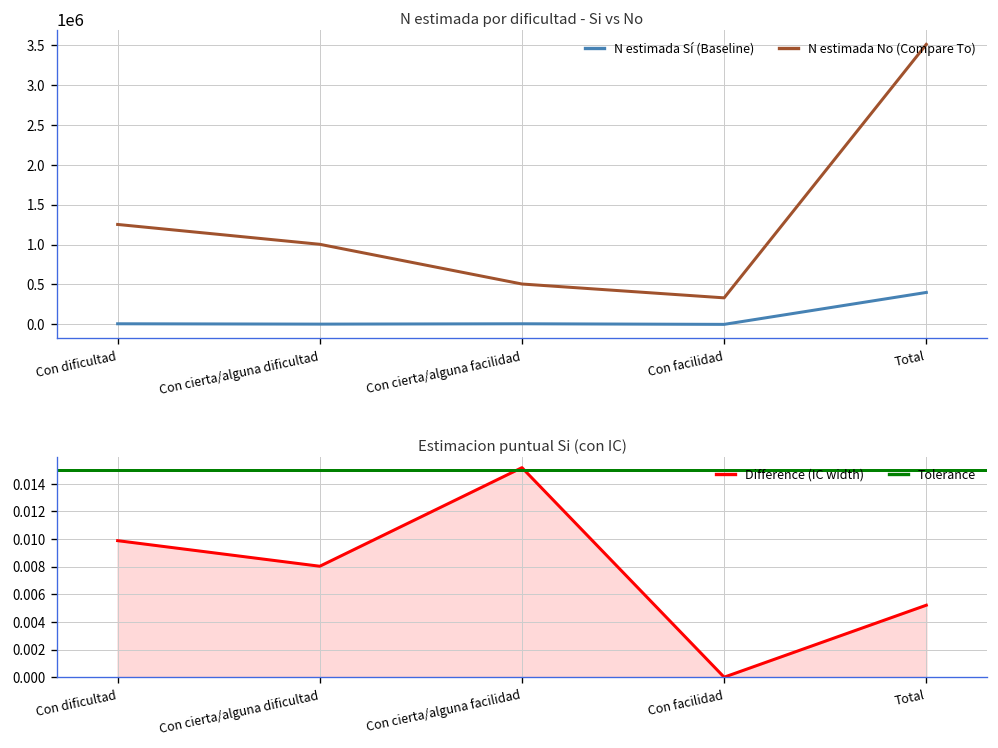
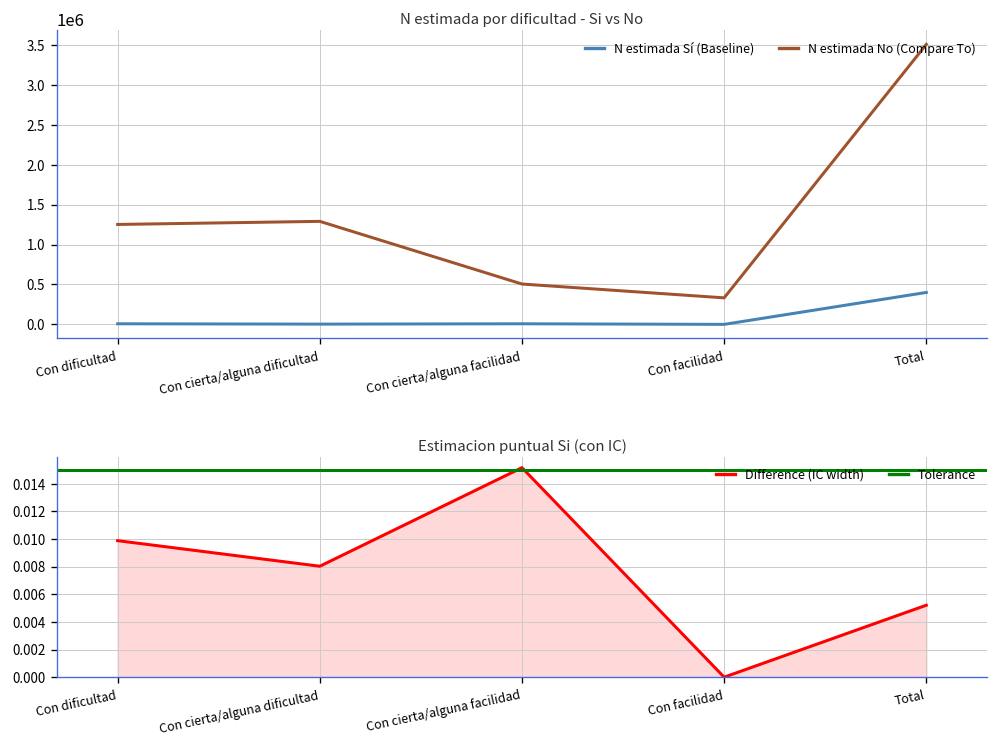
N estimada por dificultad - Si vs No, N estimada No (Compare To), Con cierta/alguna dificultad: 1000000 -> 1300000
